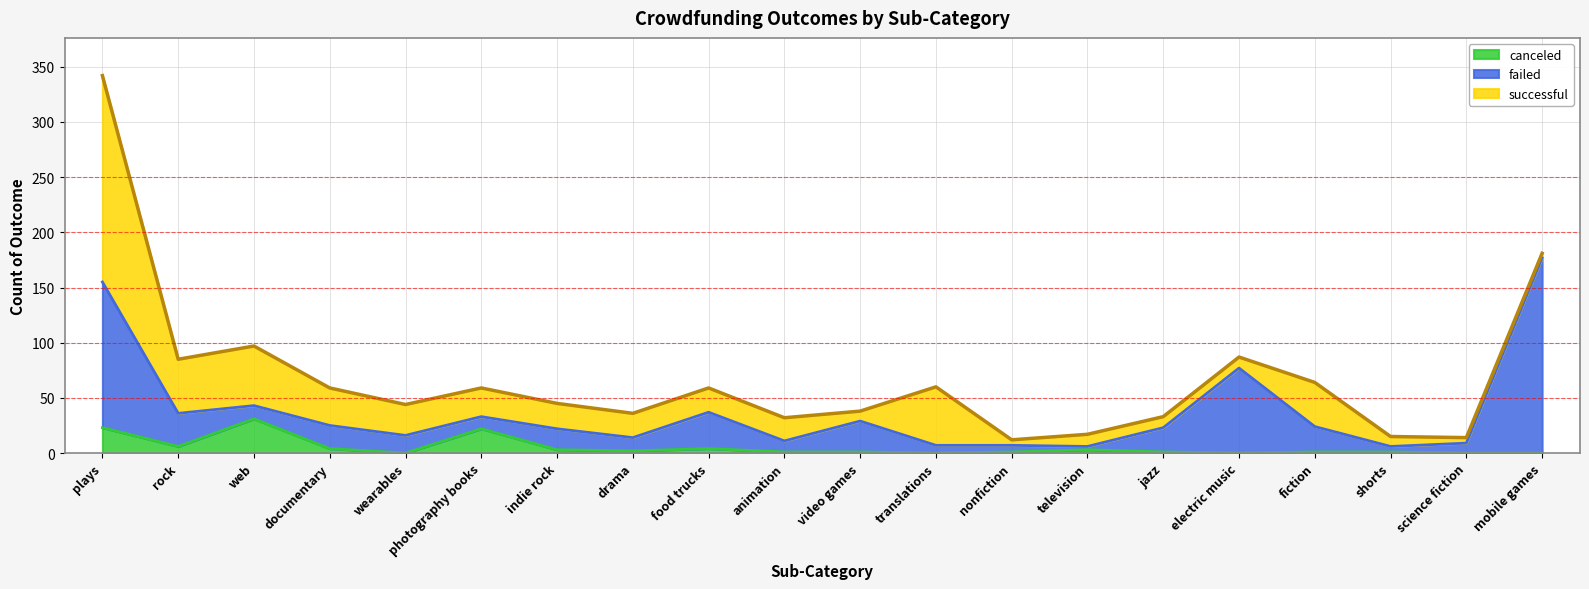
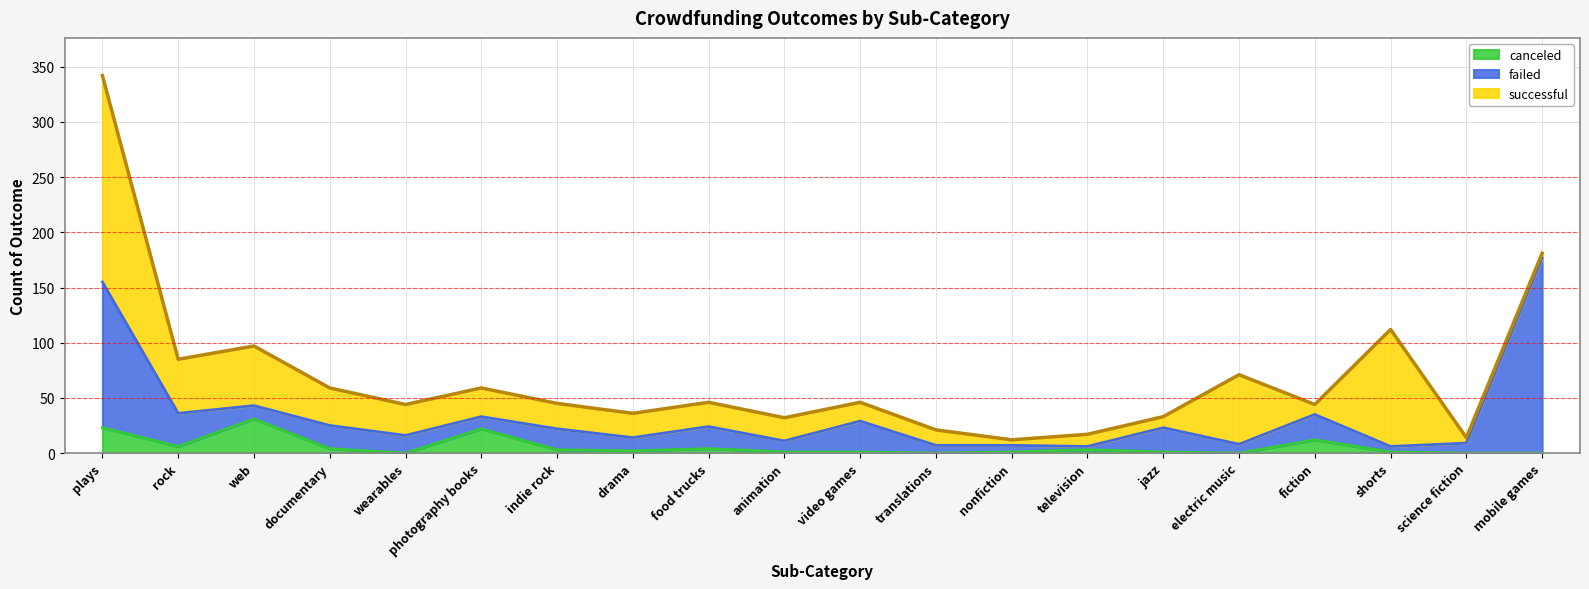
failed, food trucks: 33 -> 20
successful, video games: 9 -> 17
successful, translations: 53 -> 14
failed, electric music: 77 -> 8
successful, electric music: 10 -> 63
canceled, fiction: 1 -> 12
successful, fiction: 40 -> 9
successful, shorts: 9 -> 106
